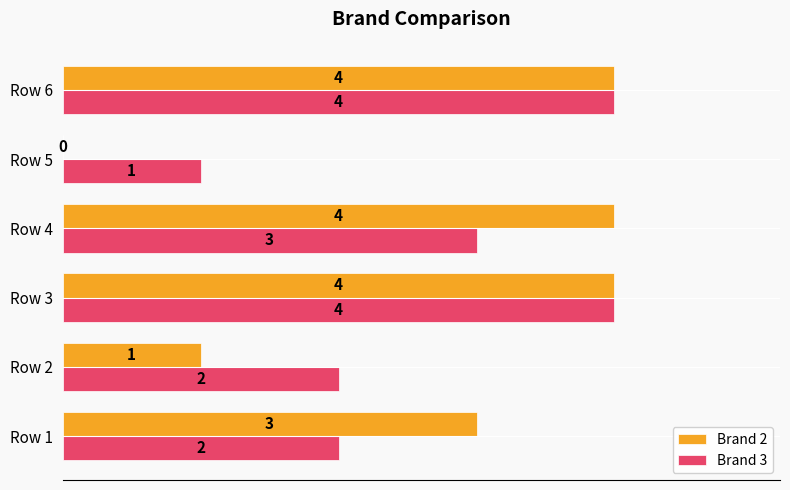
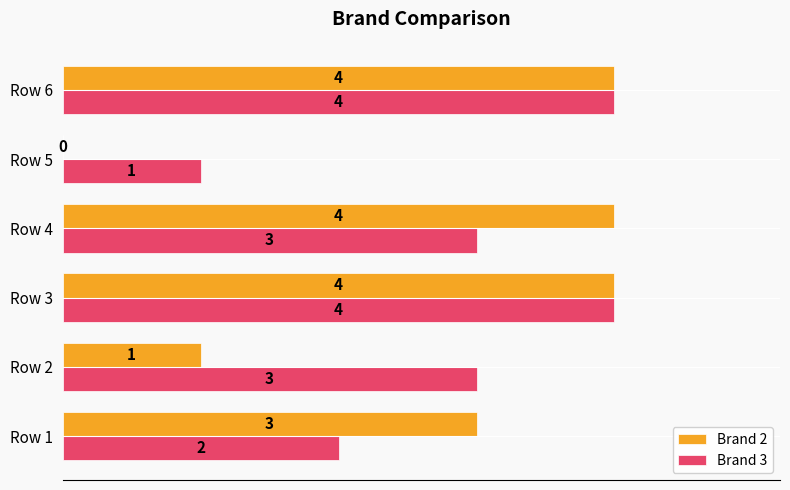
Brand 3, Row 2: 2 -> 3
